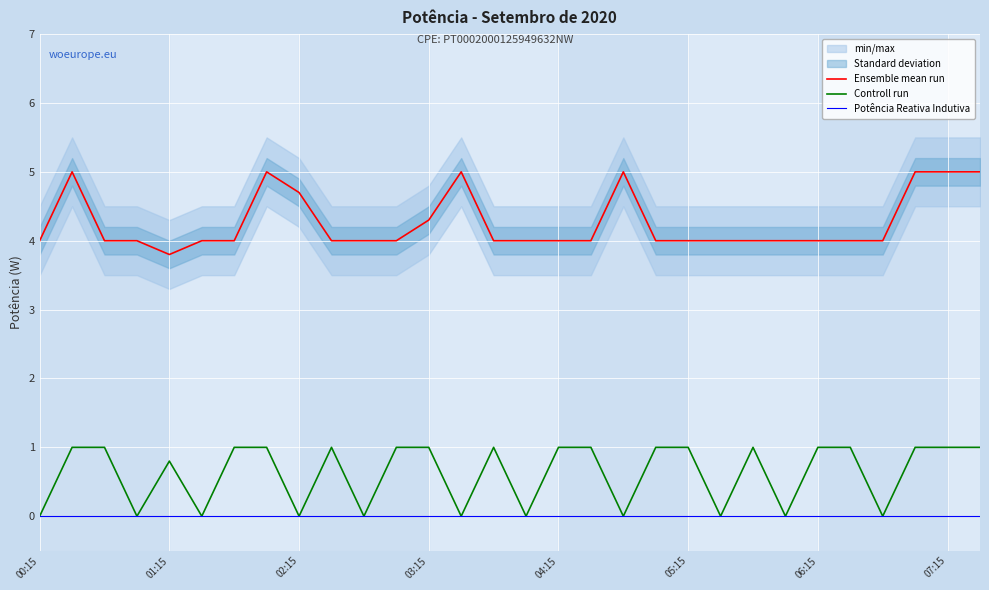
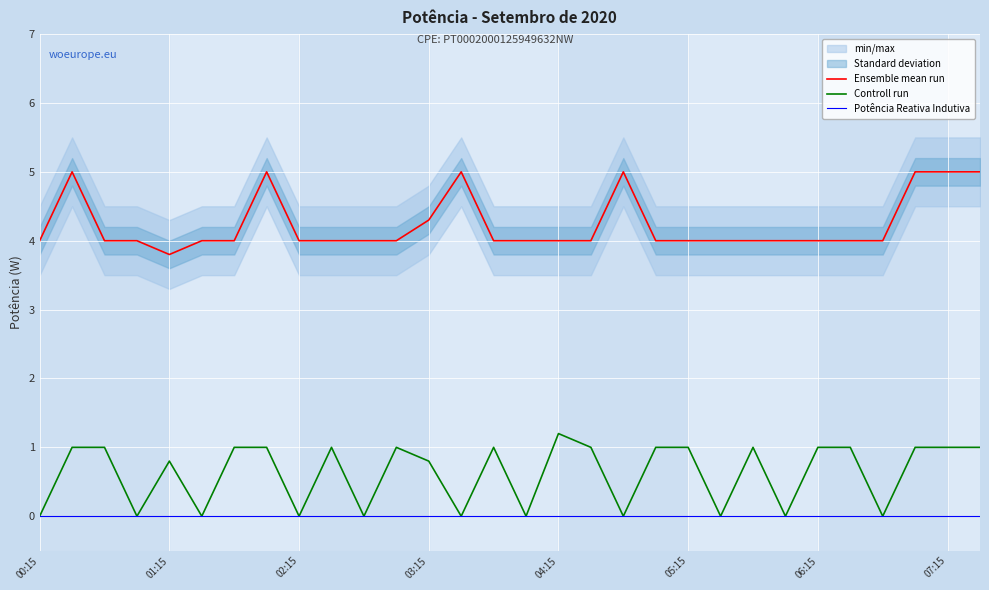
Ensemble mean run, 02:15: 4.7 -> 4.0
Controll run, 03:15: 1.0 -> 0.8
Controll run, 04:15: 1.0 -> 1.2
